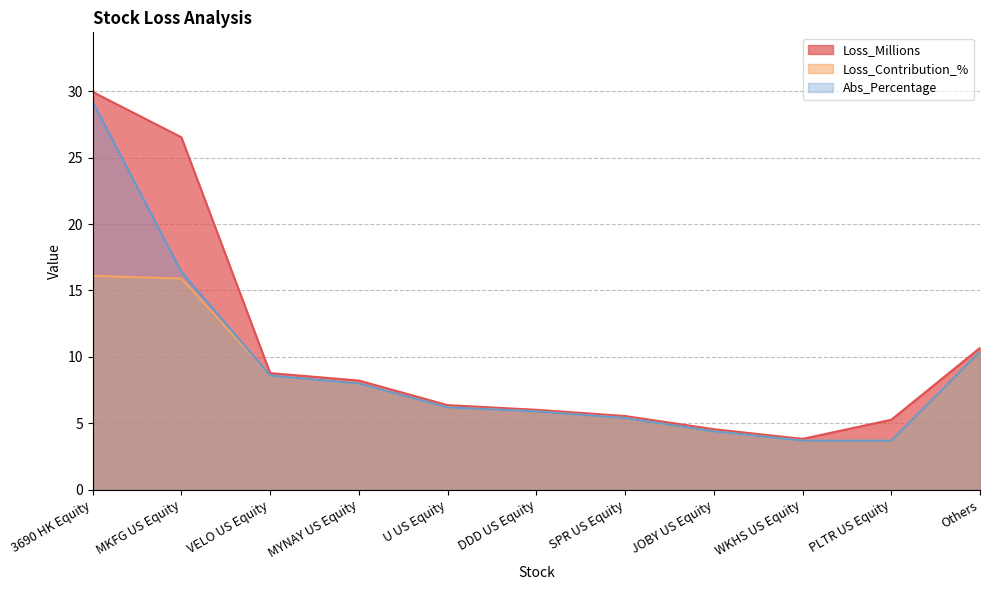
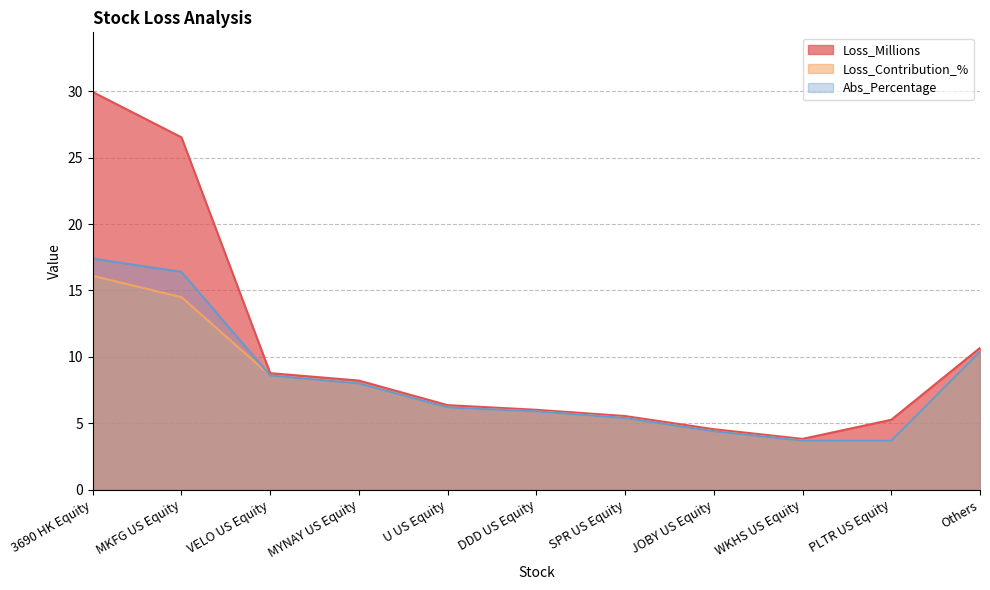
Abs_Percentage, 3690 HK Equity: 29.2 -> 17.4
Loss_Contribution_%, MKFG US Equity: 15.9 -> 14.5
